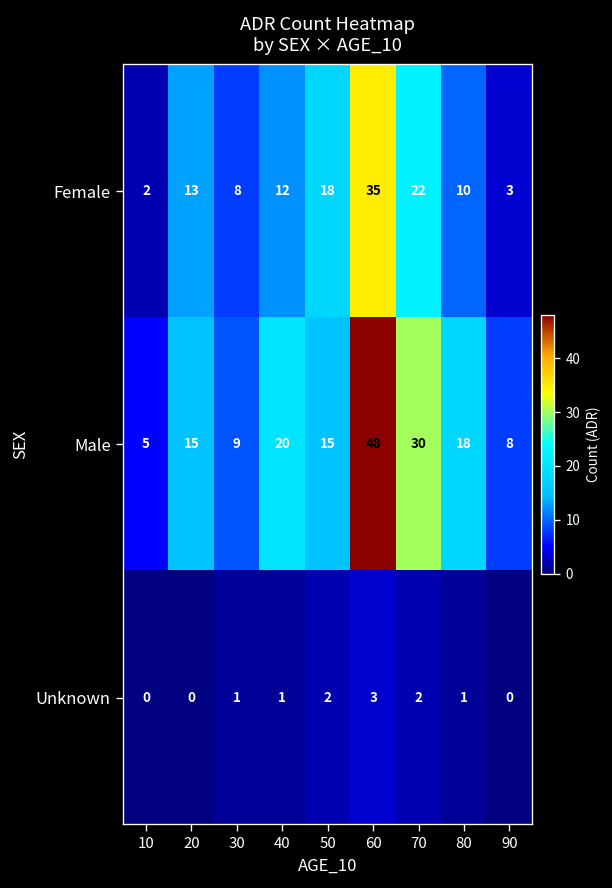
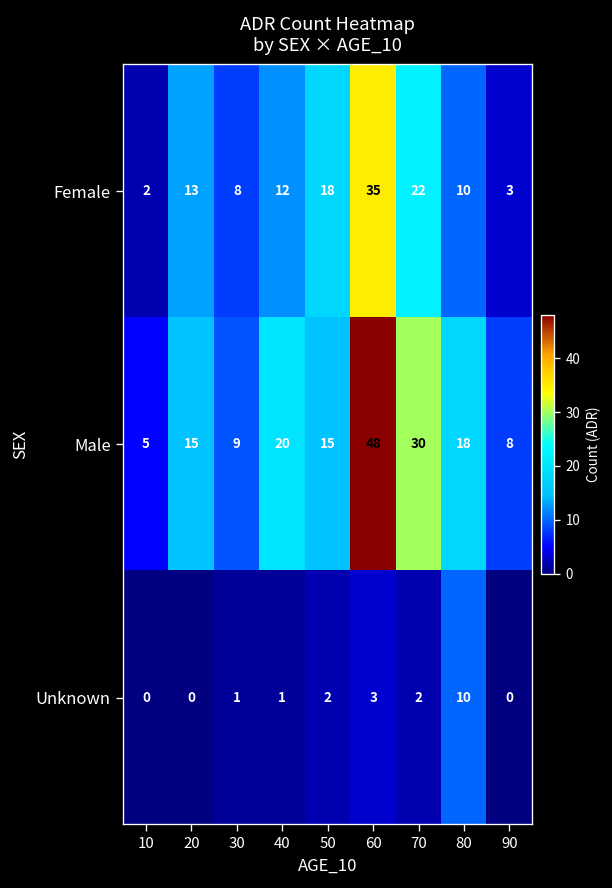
Unknown, 80: 1 -> 10
